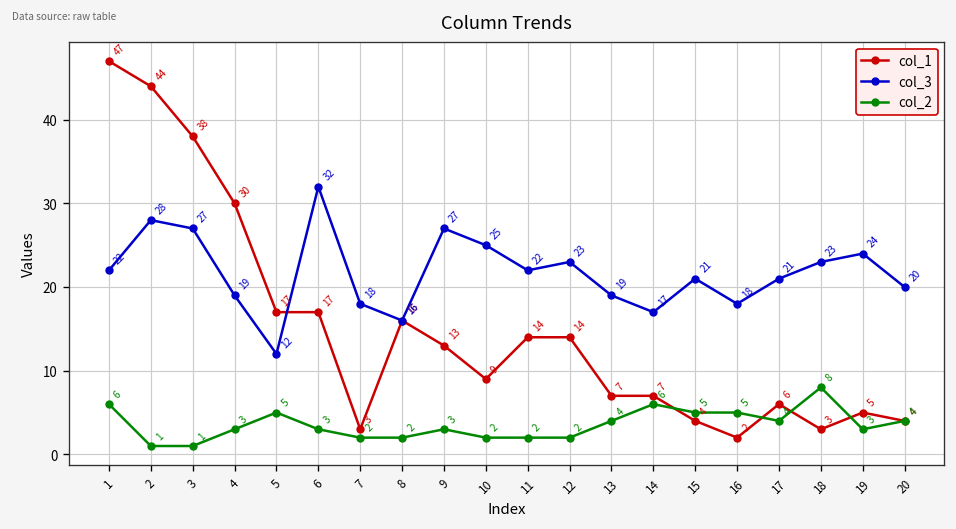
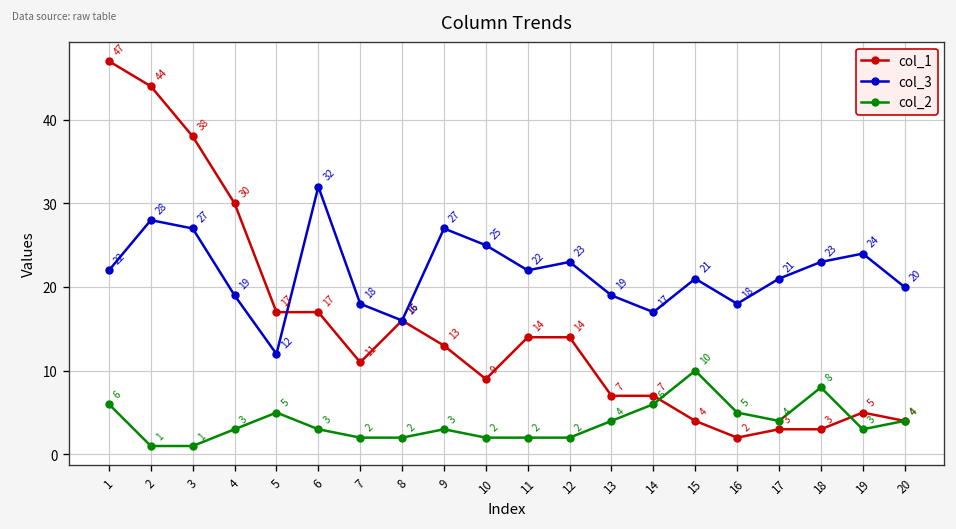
col_1, 7: 3 -> 11
col_2, 15: 5 -> 10
col_1, 17: 6 -> 3
